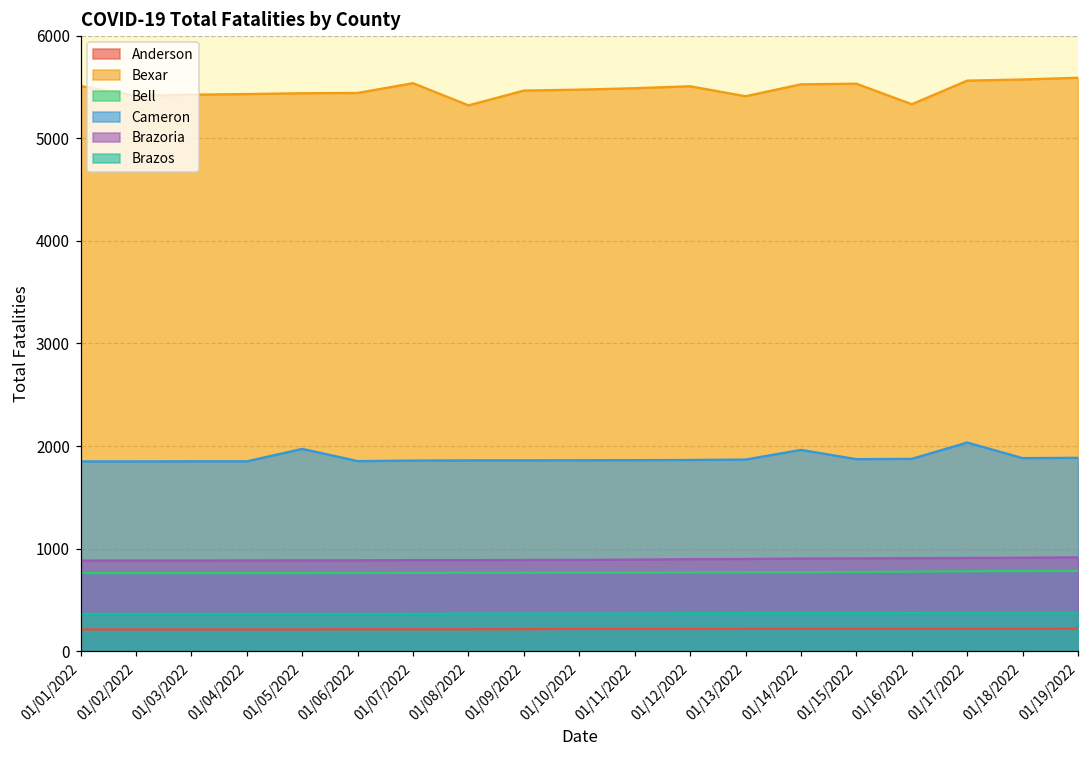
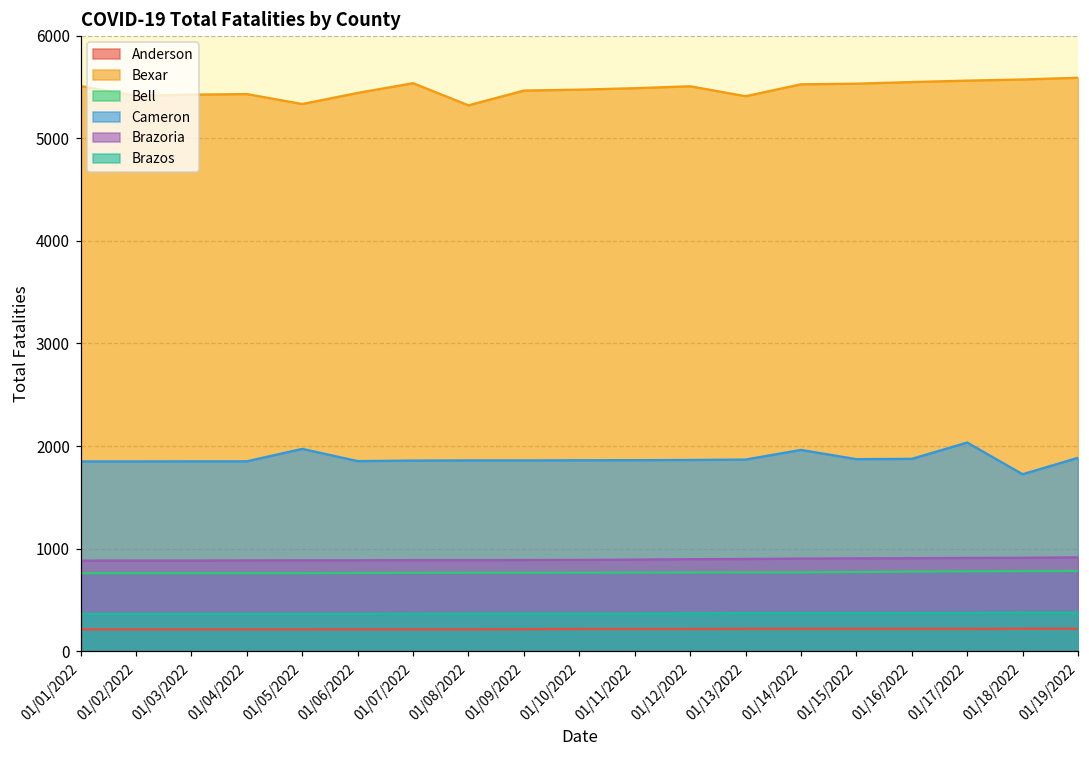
Bexar, 01/05/2022: 5400 -> 5300
Bexar, 01/16/2022: 5300 -> 5500
Cameron, 01/18/2022: 1900 -> 1700
